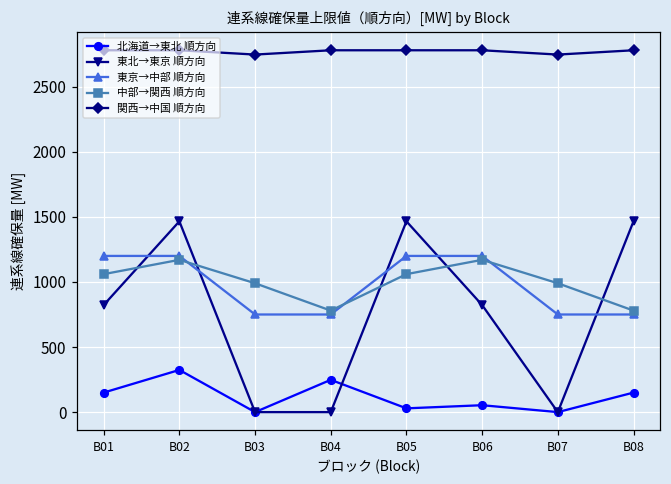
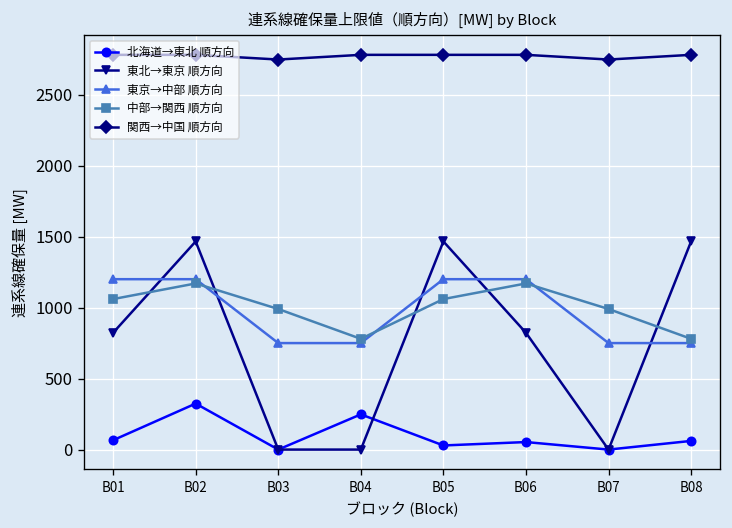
北海道→東北 順方向, B01: 150 -> 70
北海道→東北 順方向, B08: 150 -> 60
